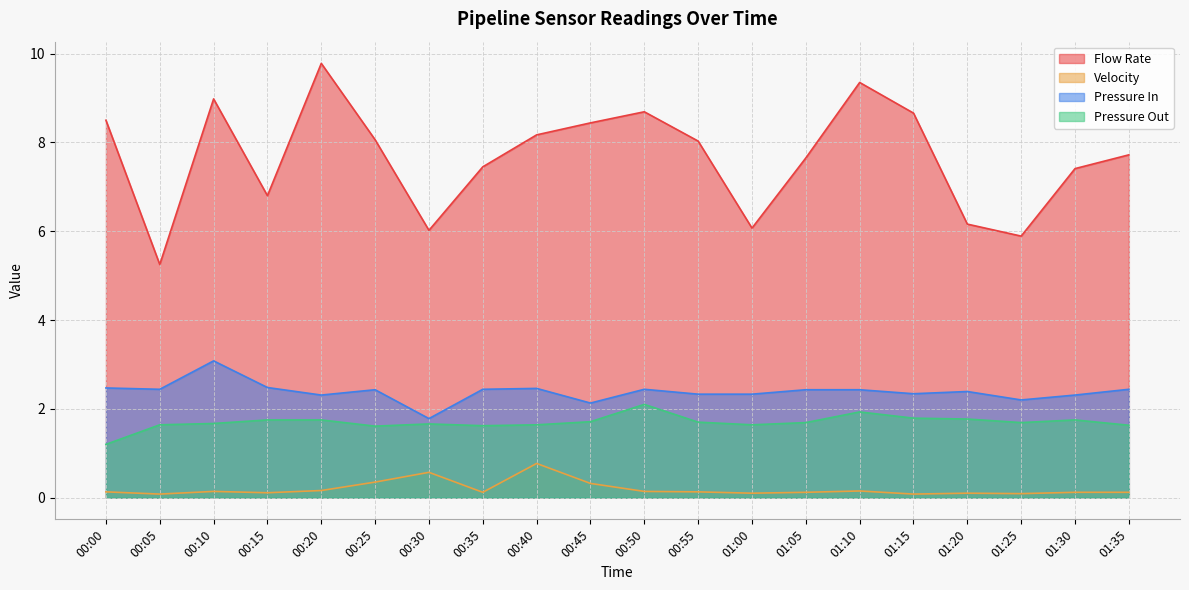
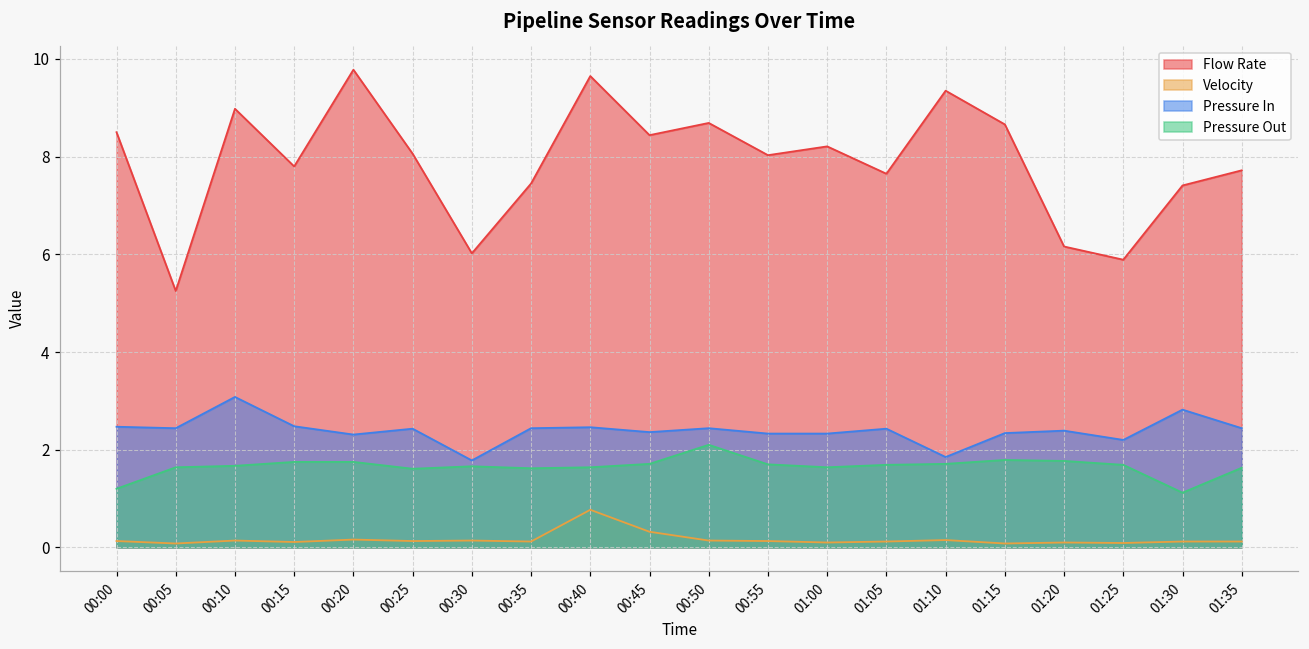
Flow Rate, 00:15: 6.8 -> 7.8
Velocity, 00:25: 0.4 -> 0.1
Velocity, 00:30: 0.6 -> 0.1
Flow Rate, 00:40: 8.2 -> 9.7
Pressure In, 00:45: 2.1 -> 2.4
Flow Rate, 01:00: 6.1 -> 8.2
Pressure In, 01:10: 2.4 -> 1.9
Pressure Out, 01:10: 1.9 -> 1.7
Pressure In, 01:30: 2.3 -> 2.8
Pressure Out, 01:30: 1.8 -> 1.1
